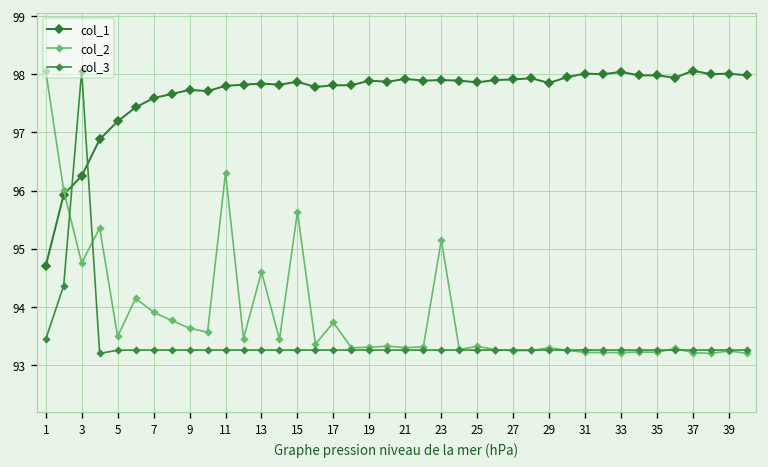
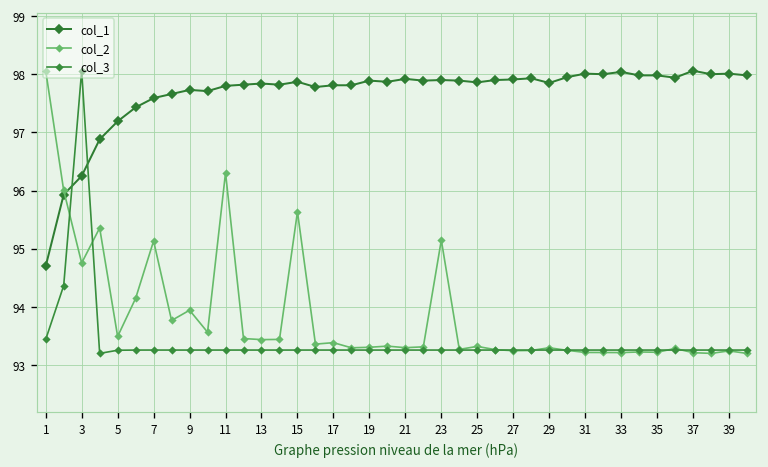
col_2, 7: 93.9 -> 95.1
col_2, 9: 93.6 -> 93.9
col_2, 13: 94.6 -> 93.4
col_2, 17: 93.7 -> 93.4
